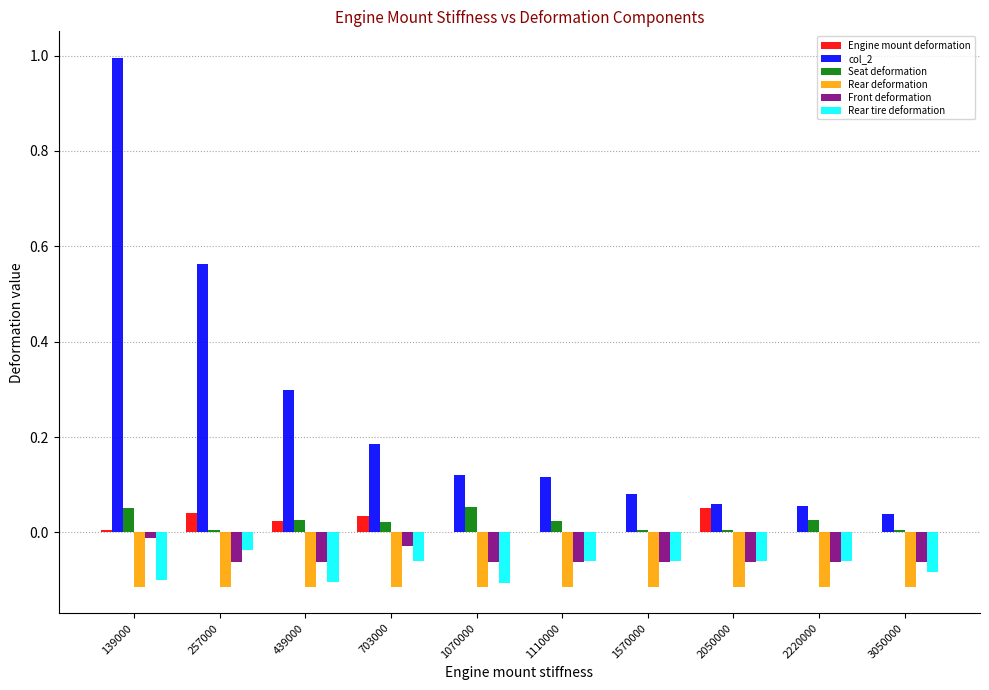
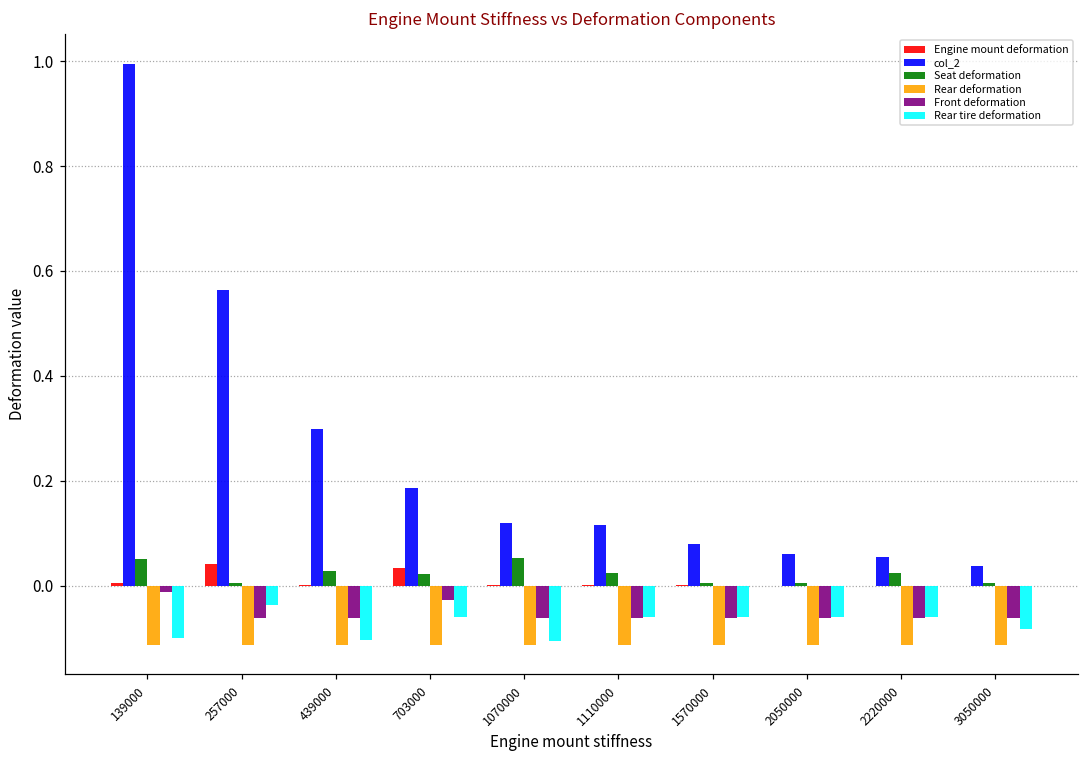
Engine mount deformation, 439000: 0.02 -> 0.00
Engine mount deformation, 2050000: 0.05 -> 0.00
